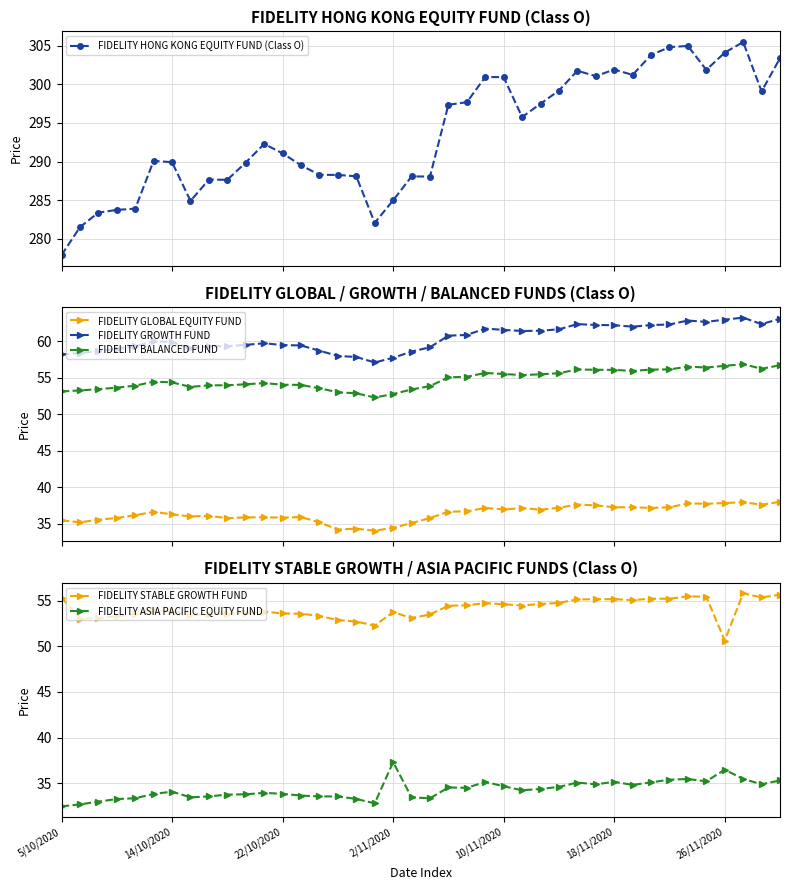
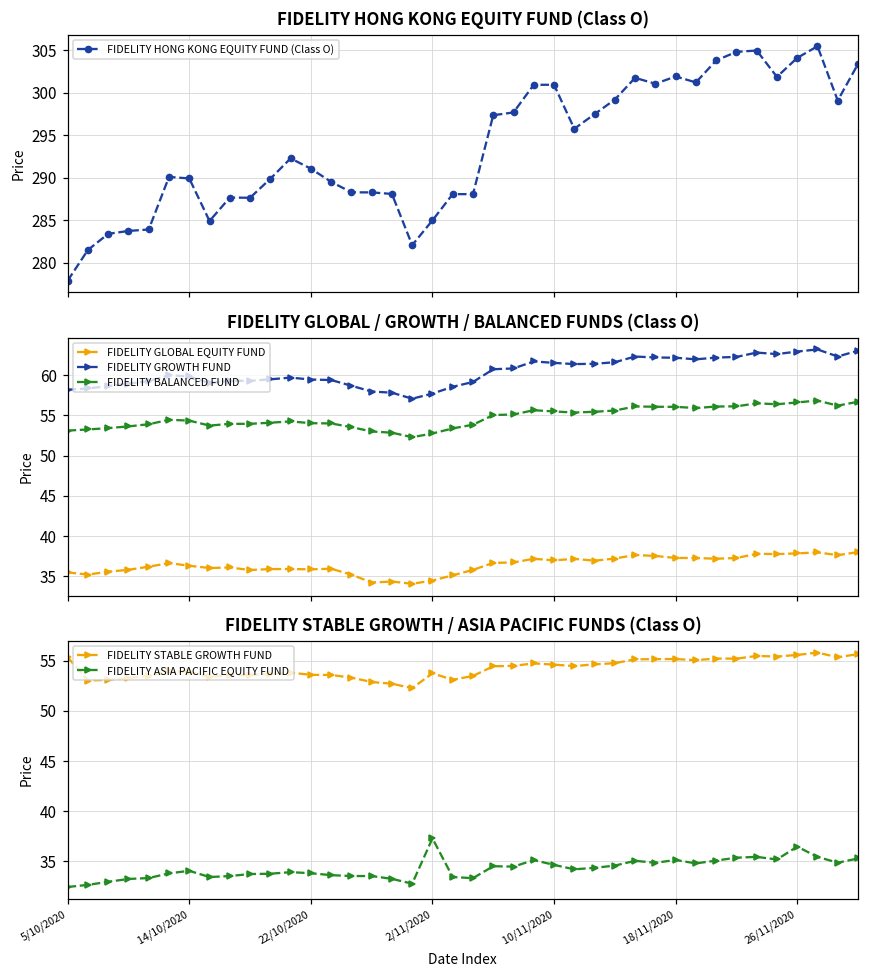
FIDELITY STABLE GROWTH / ASIA PACIFIC FUNDS (Class O), FIDELITY STABLE GROWTH FUND, 26/11/2020: 51 -> 56
